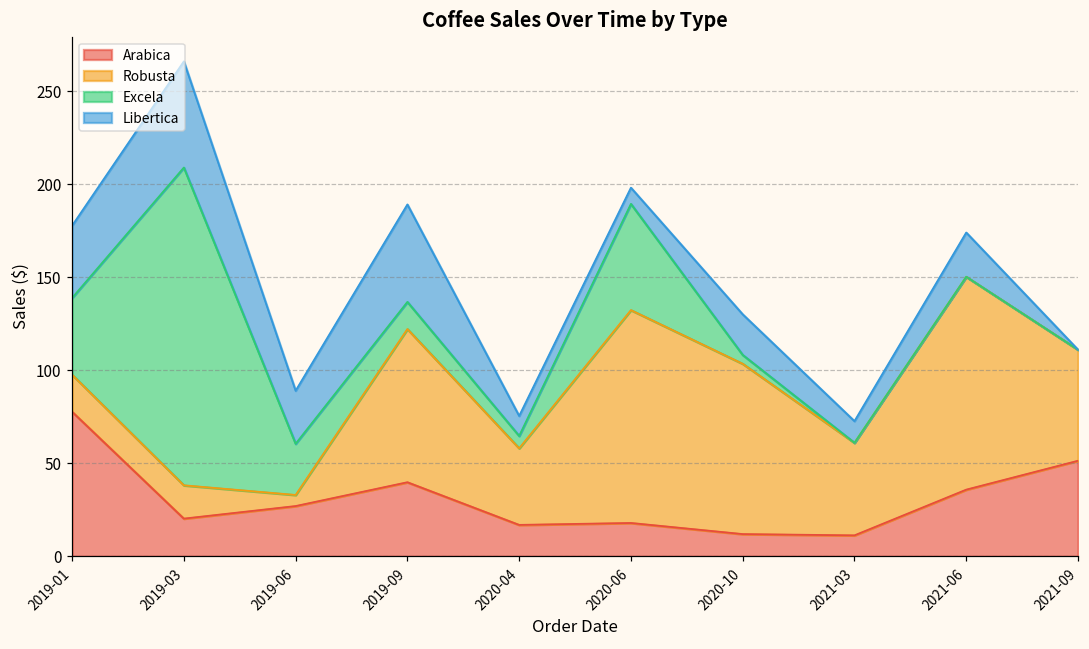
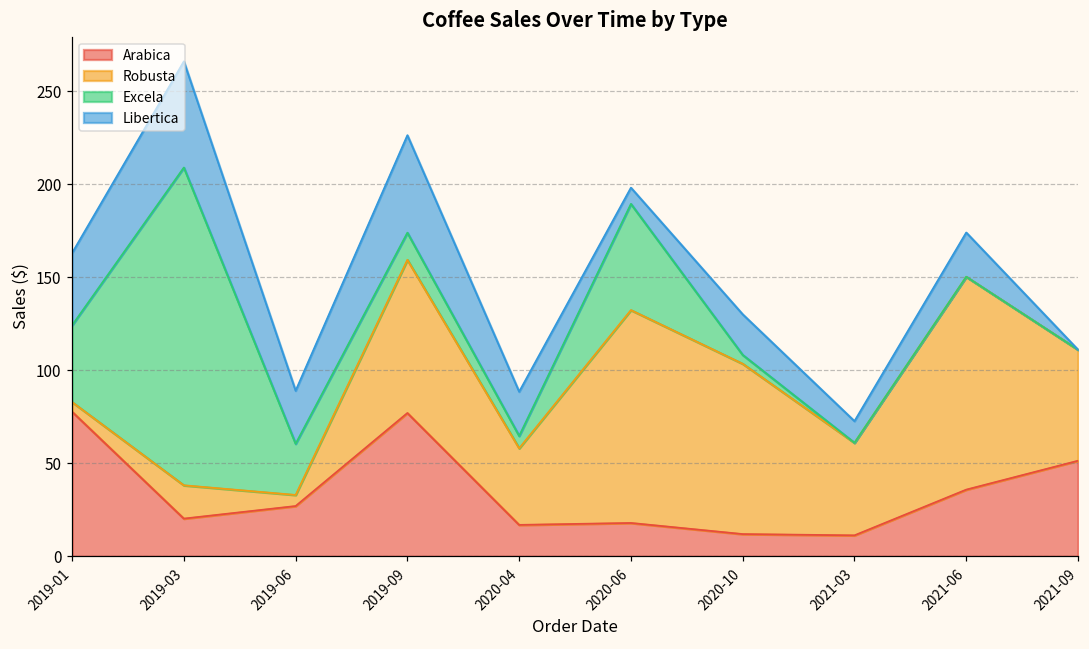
Robusta, 2019-01: 20 -> 5
Arabica, 2019-09: 40 -> 77
Libertica, 2020-04: 11 -> 24
